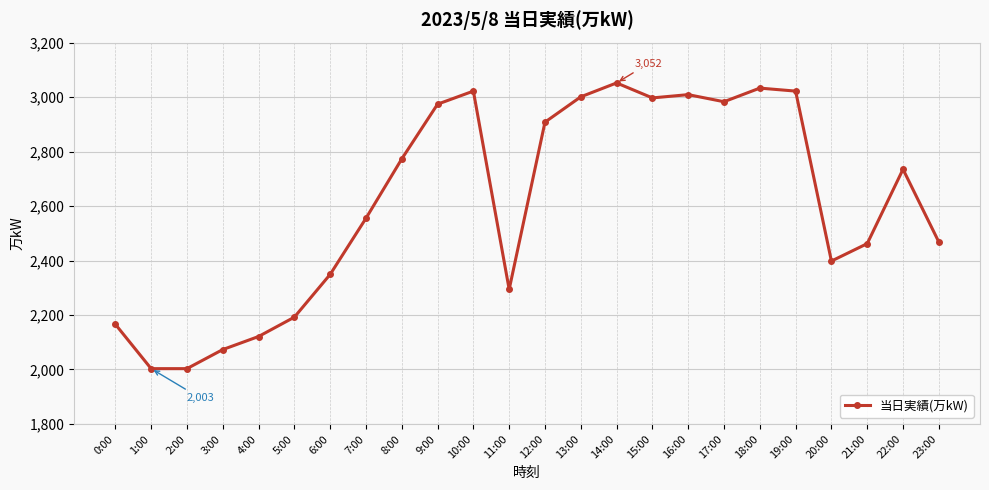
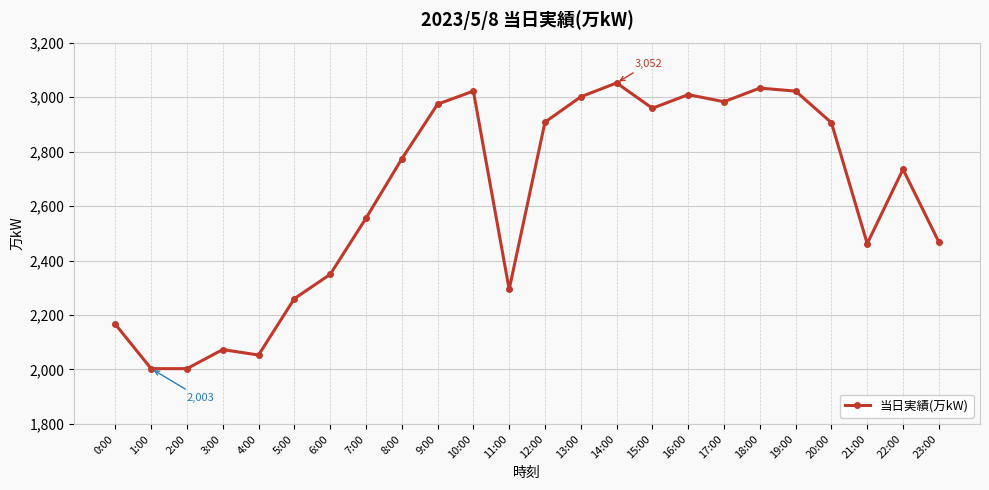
4:00: 2,120 -> 2,050
5:00: 2,190 -> 2,260
15:00: 3,000 -> 2,960
20:00: 2,400 -> 2,910
